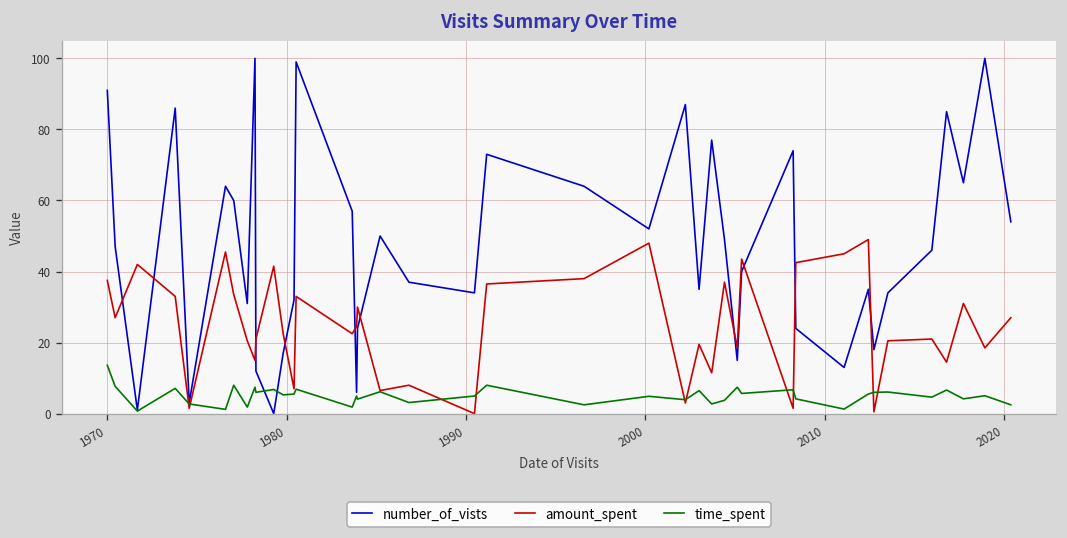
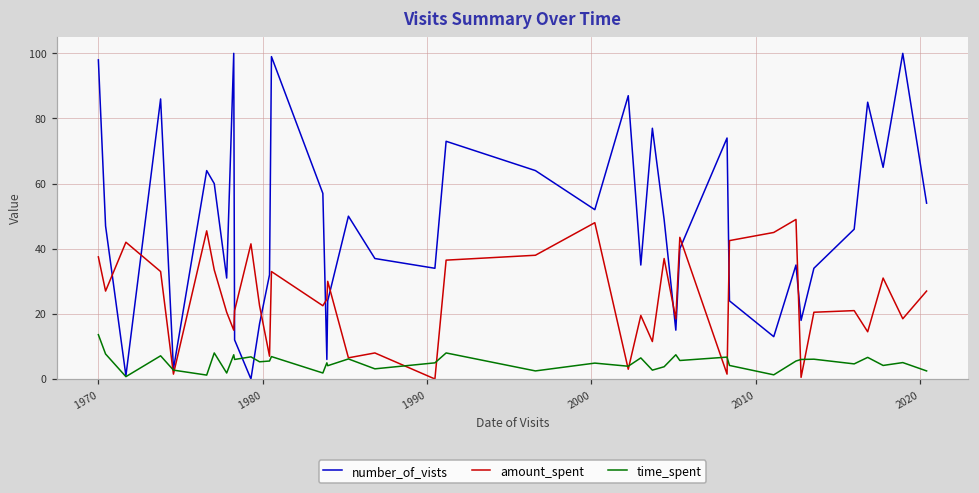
number_of_vists, 1970: 91 -> 98
